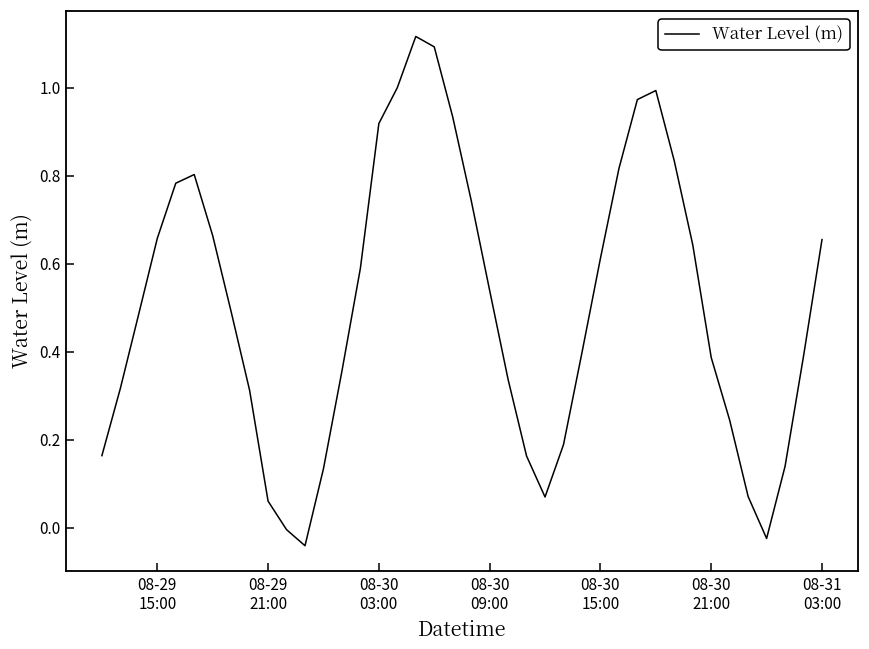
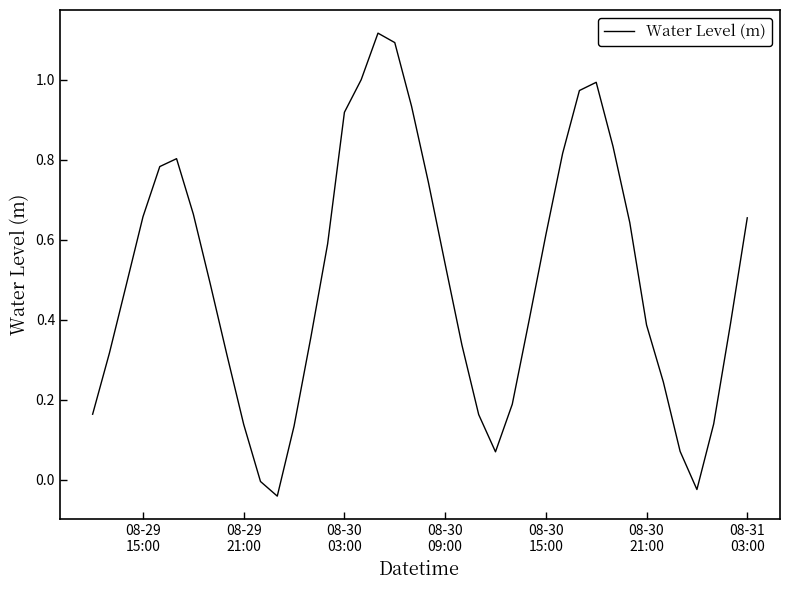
08-29 21:00: 0.06 -> 0.14
